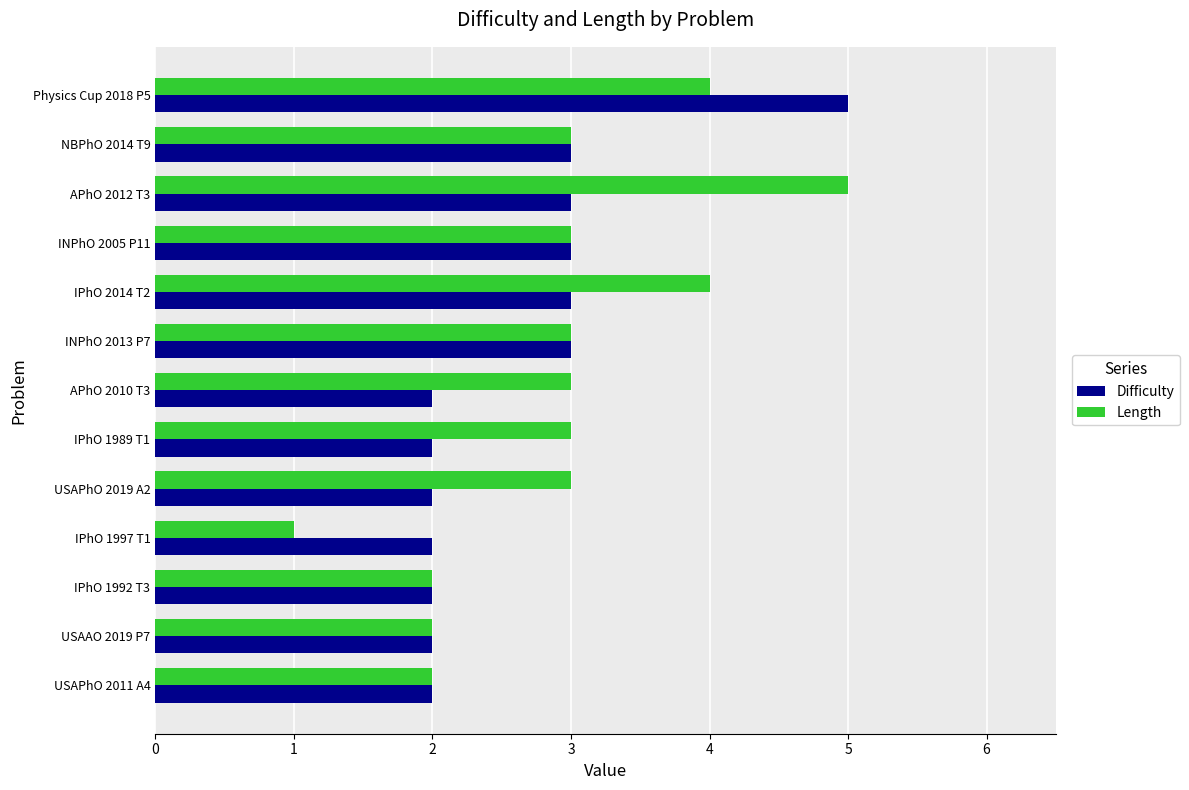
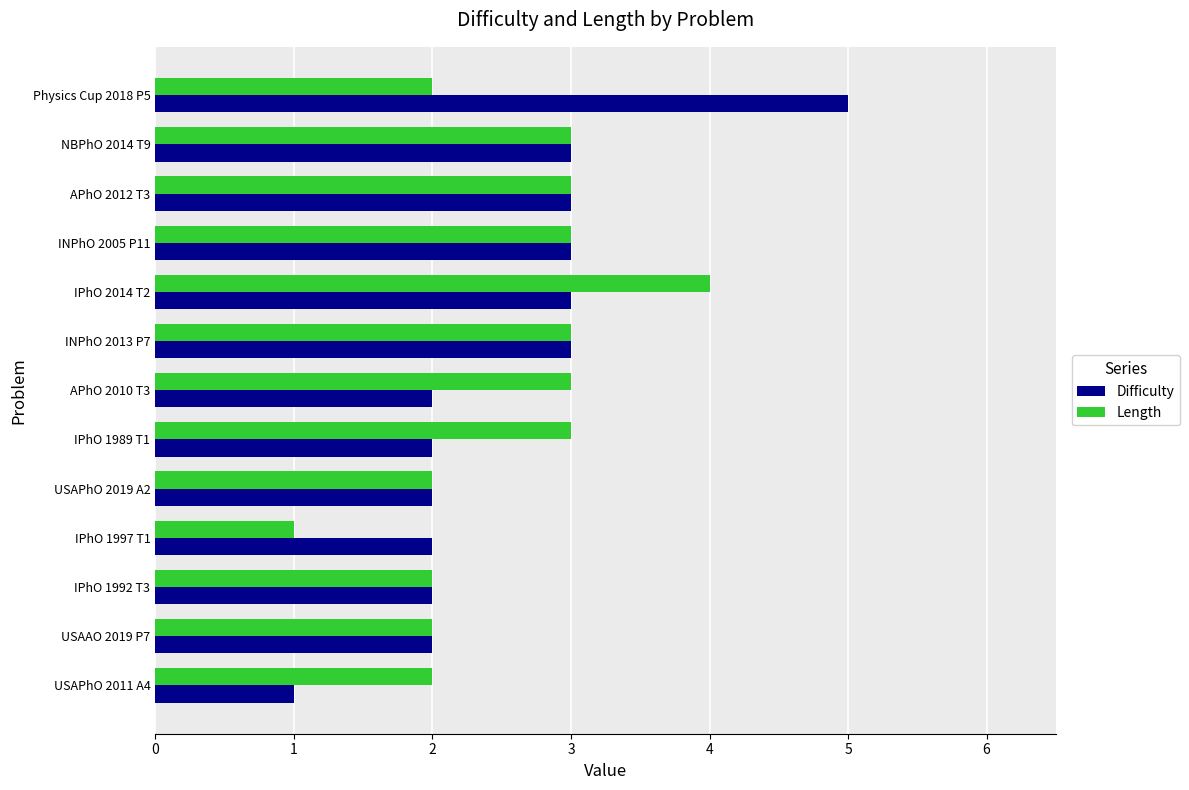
Length, Physics Cup 2018 P5: 4 -> 2
Length, APhO 2012 T3: 5 -> 3
Length, USAPhO 2019 A2: 3 -> 2
Difficulty, USAPhO 2011 A4: 2 -> 1
